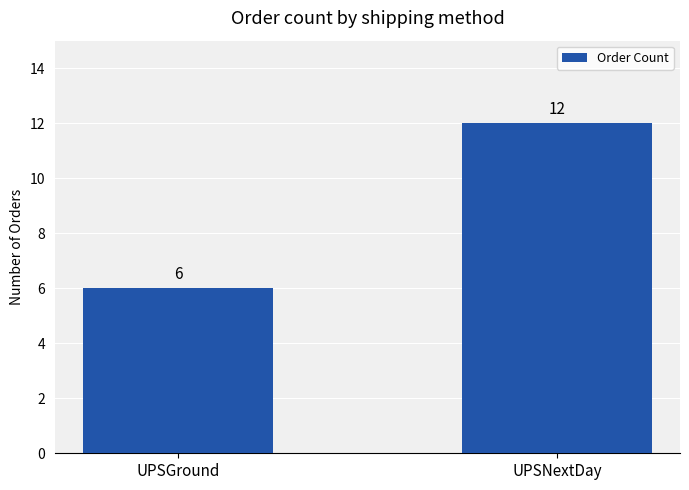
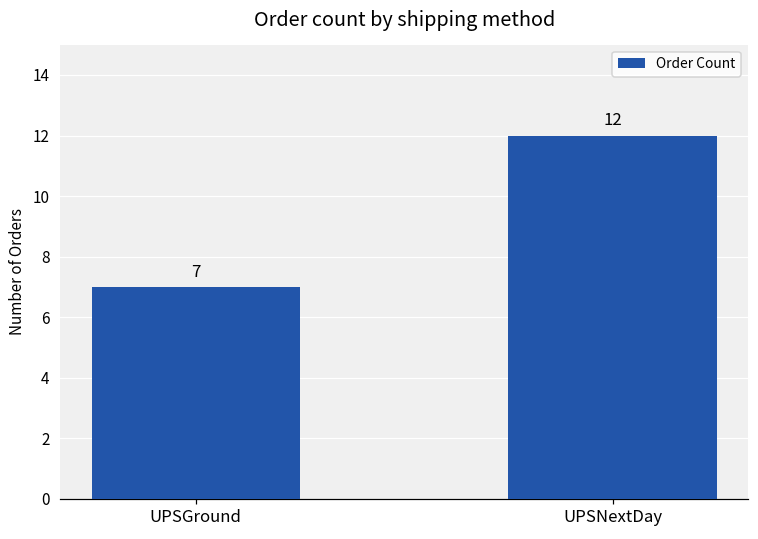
UPSGround: 6 -> 7
